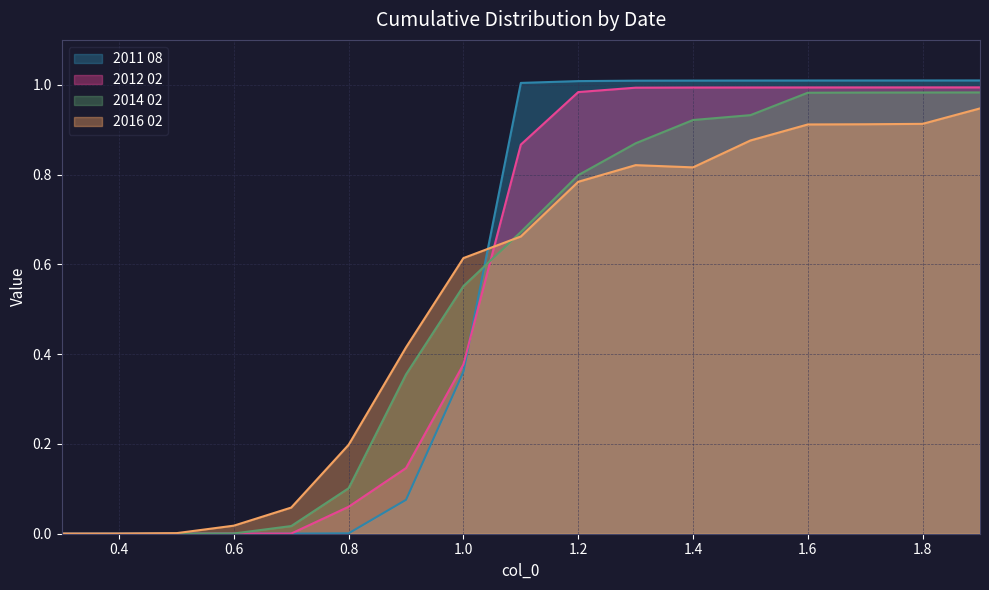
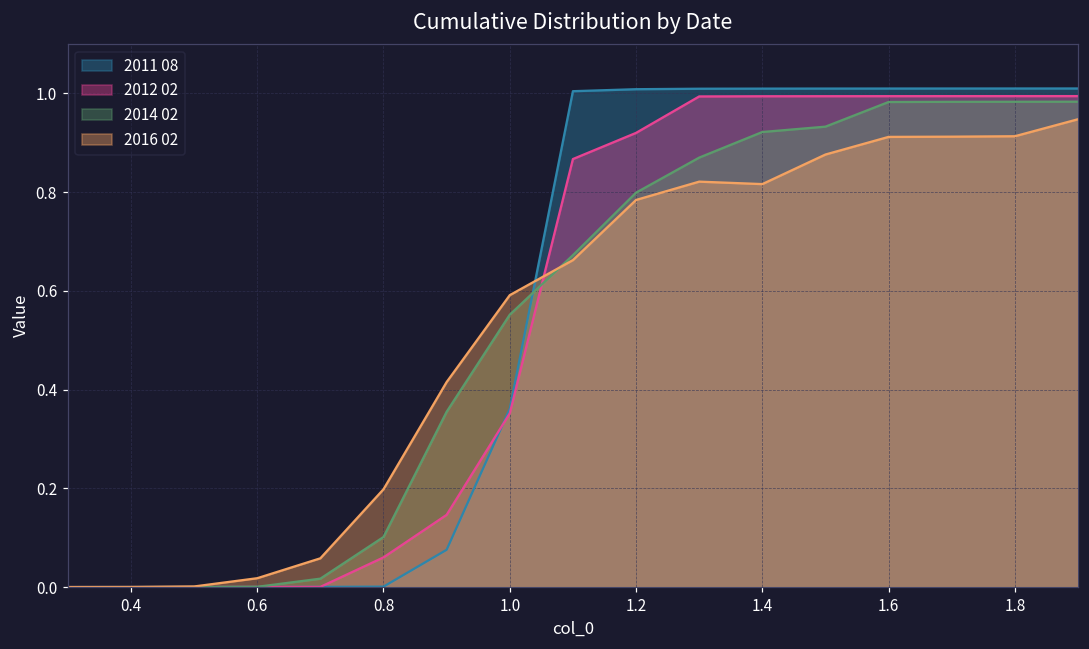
2012 02, 1.0: 0.38 -> 0.35
2016 02, 1.0: 0.61 -> 0.59
2012 02, 1.2: 0.98 -> 0.92
